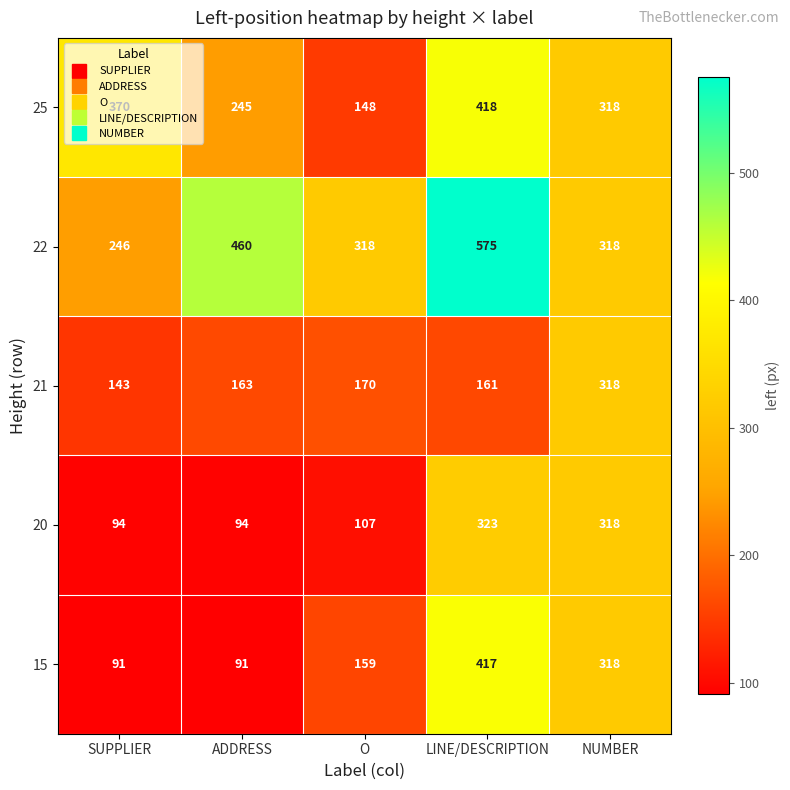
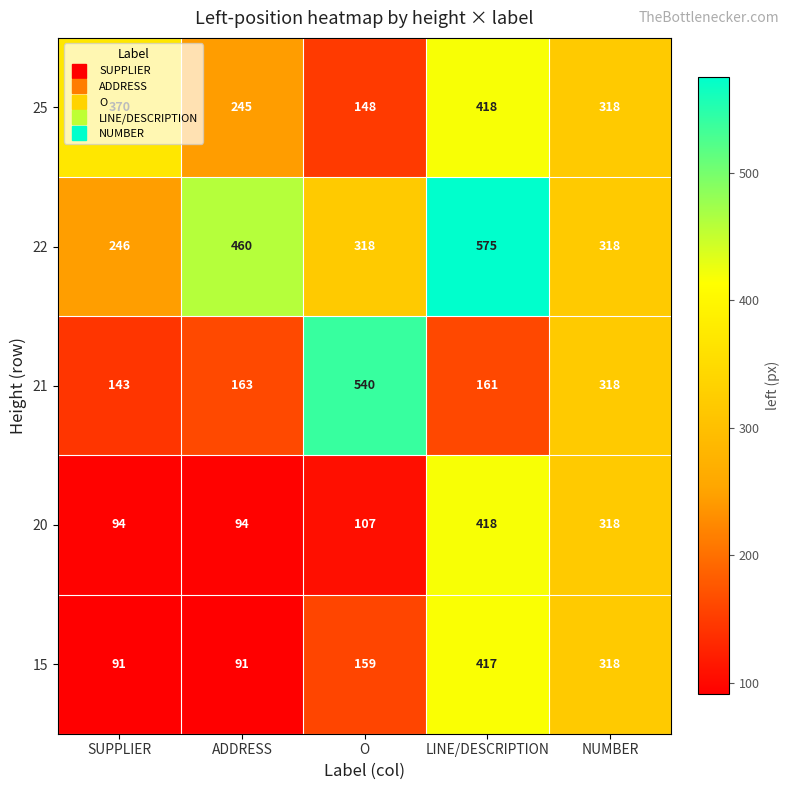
21, O: 170 -> 540
20, LINE/DESCRIPTION: 323 -> 418
